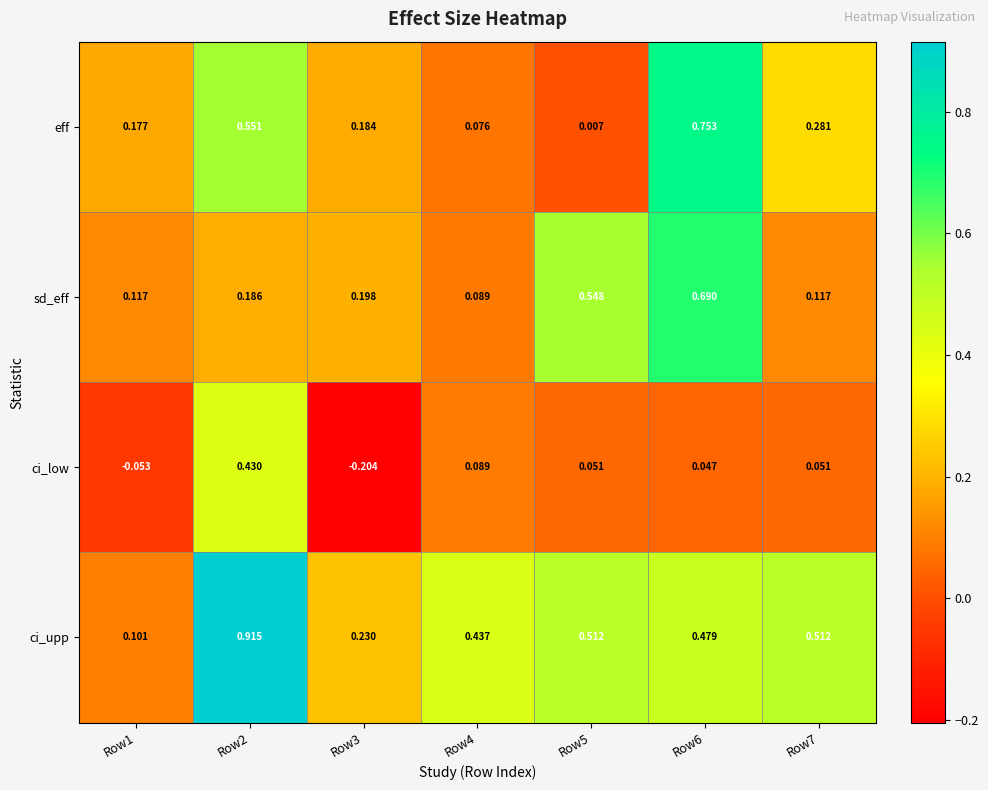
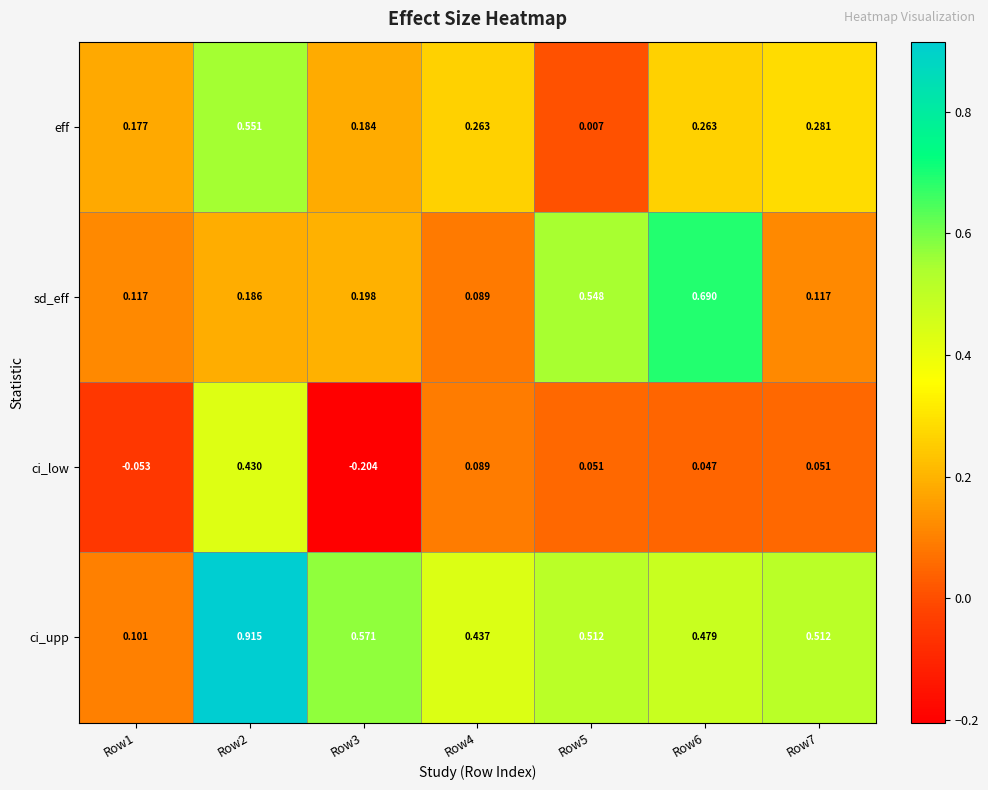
eff, Row4: 0.076 -> 0.263
eff, Row6: 0.753 -> 0.263
ci_upp, Row3: 0.230 -> 0.571
